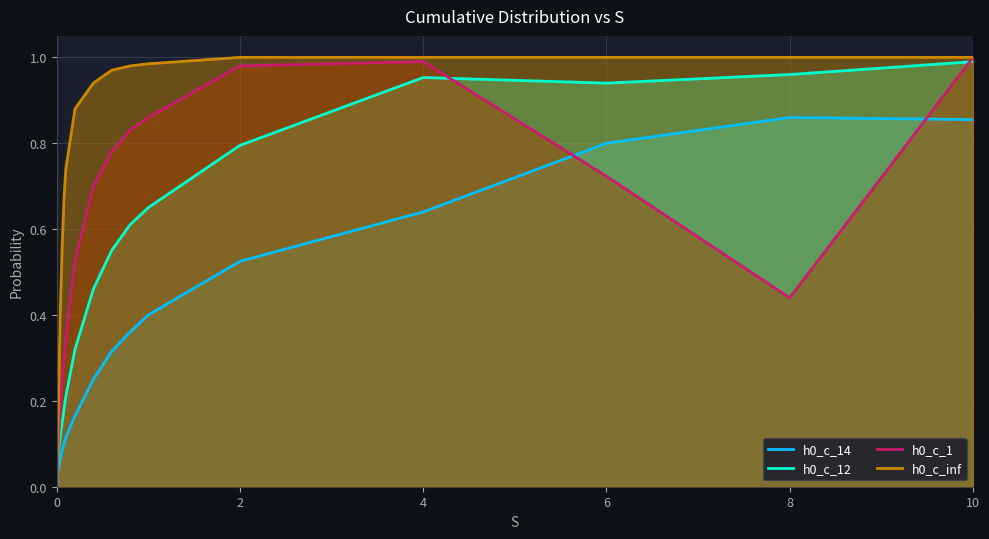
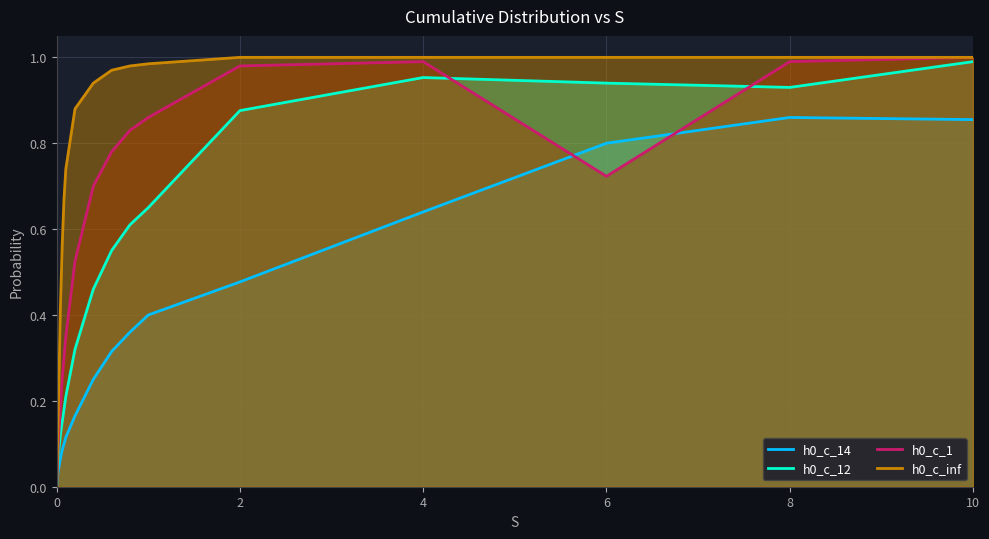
h0_c_14, 2: 0.53 -> 0.48
h0_c_12, 2: 0.80 -> 0.88
h0_c_12, 8: 0.96 -> 0.93
h0_c_1, 8: 0.44 -> 0.99
